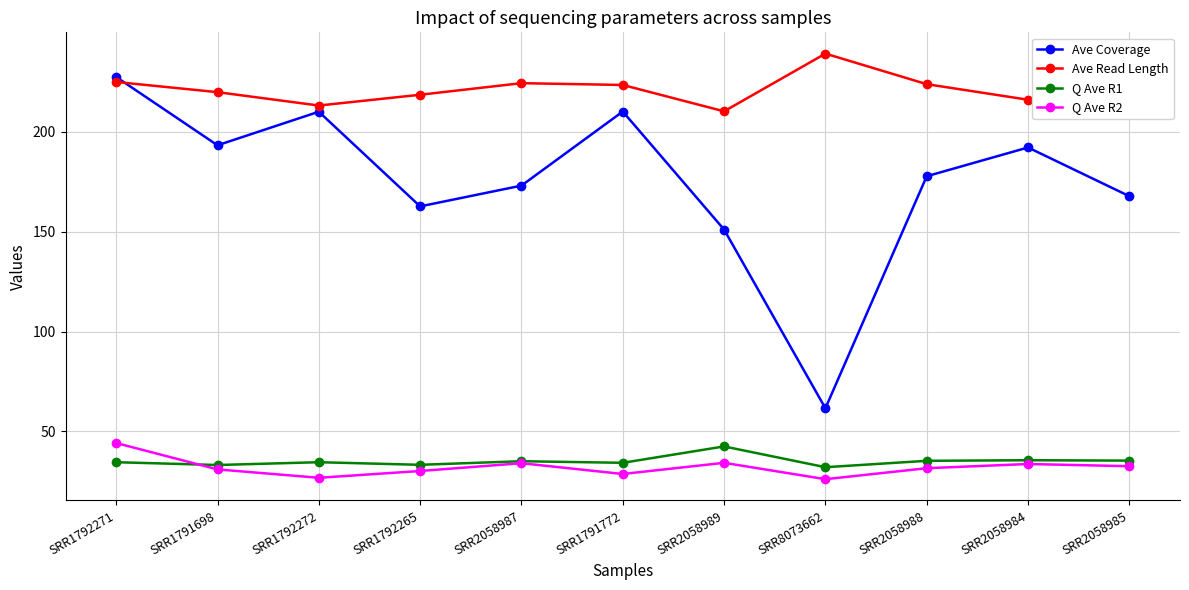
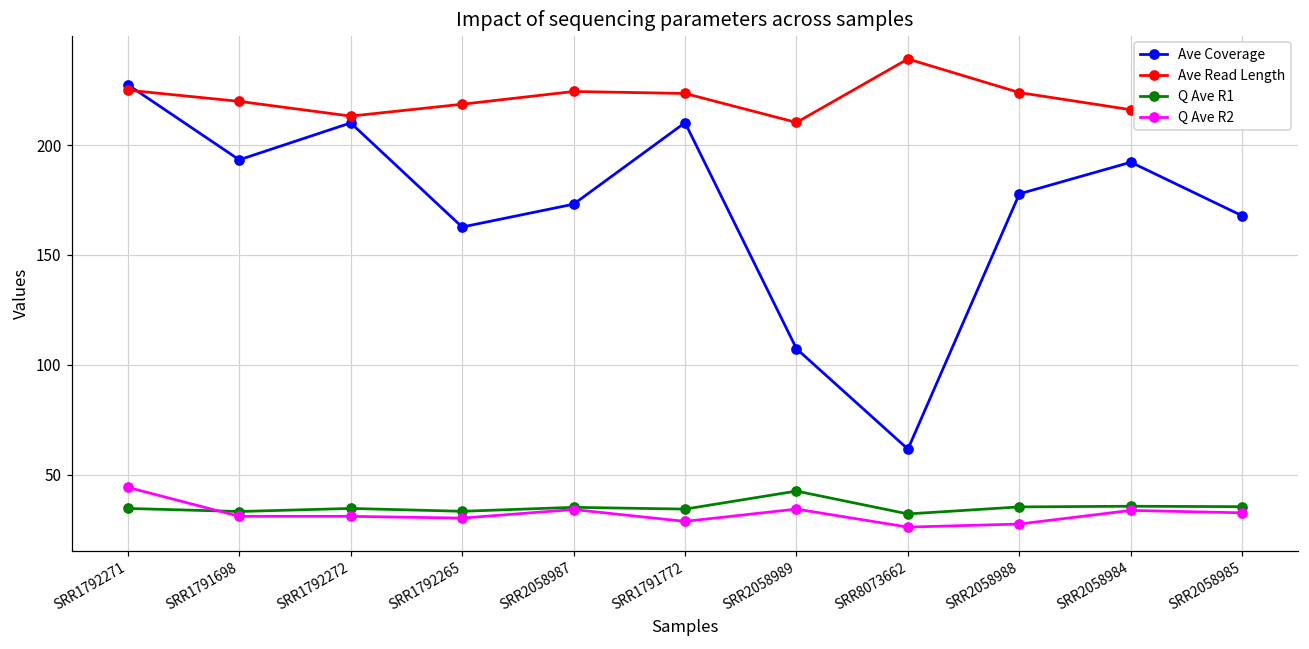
Q Ave R2, SRR1792272: 27 -> 31
Ave Coverage, SRR2058989: 151 -> 107
Q Ave R2, SRR2058988: 32 -> 28
